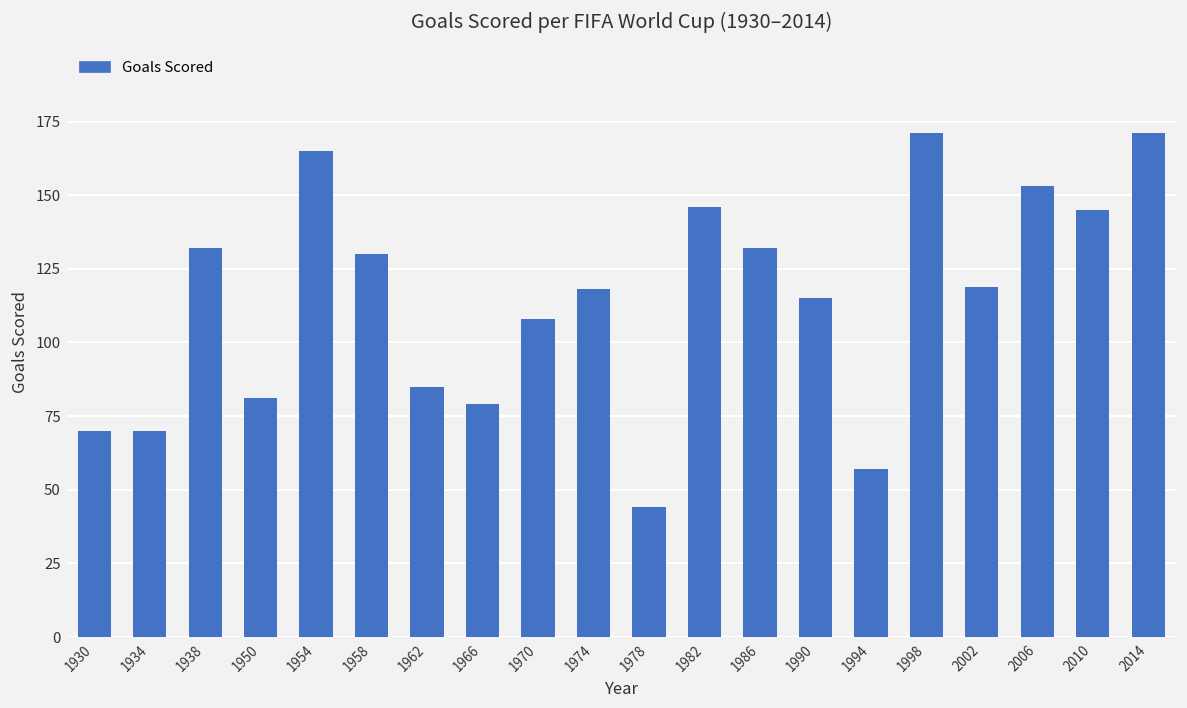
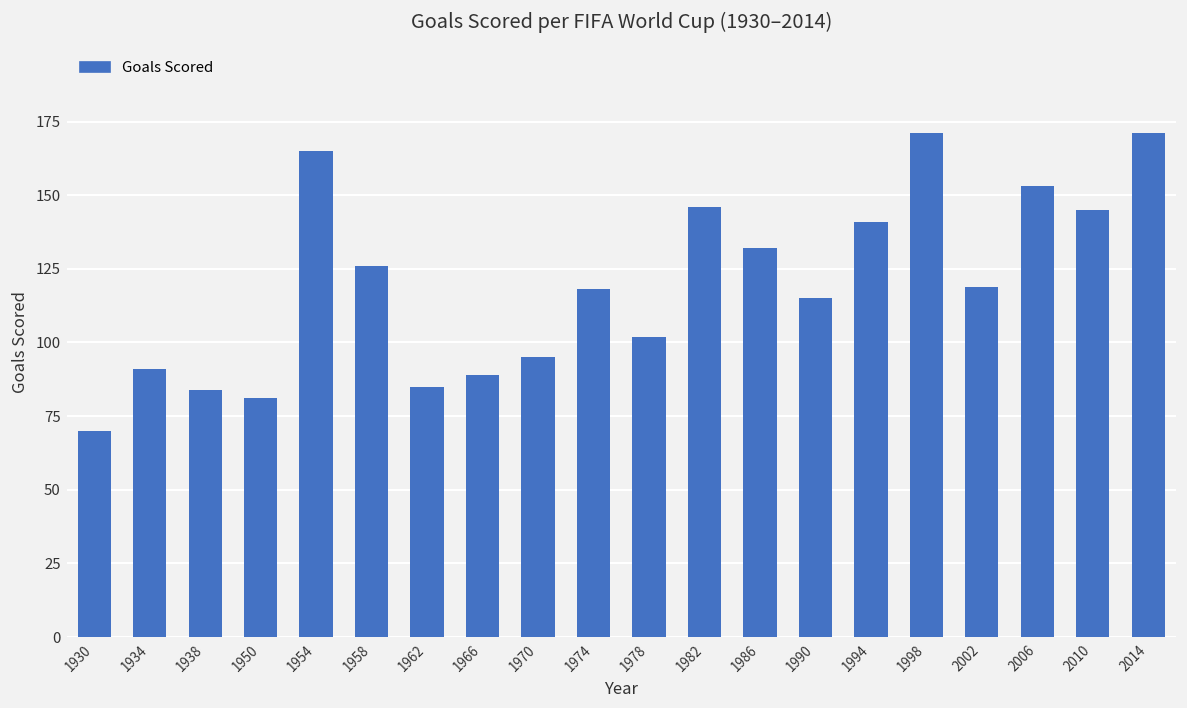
1934: 70 -> 91
1938: 132 -> 84
1958: 130 -> 126
1966: 79 -> 89
1970: 108 -> 95
1978: 44 -> 102
1994: 57 -> 141
